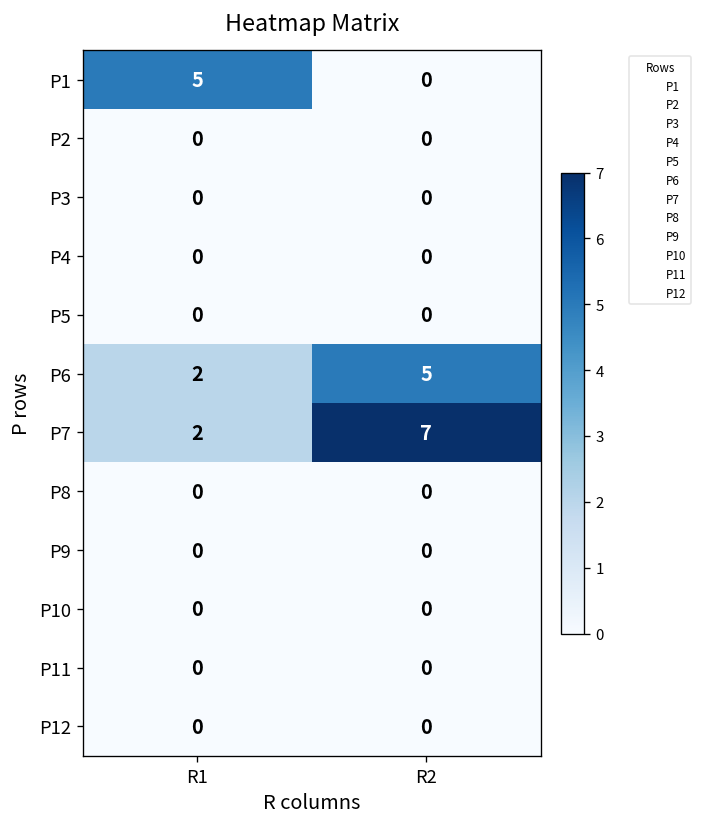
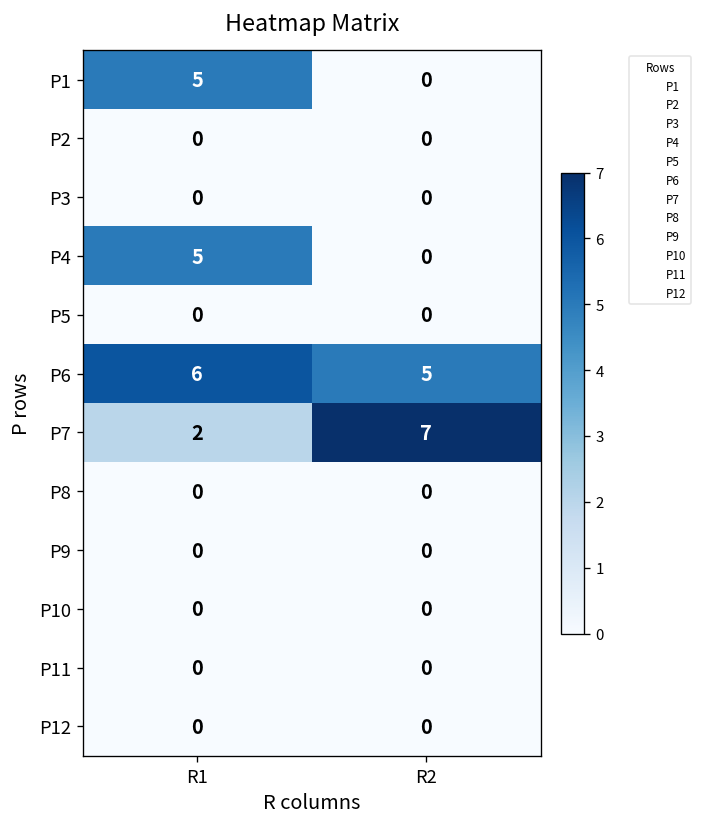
P4, R1: 0 -> 5
P6, R1: 2 -> 6
